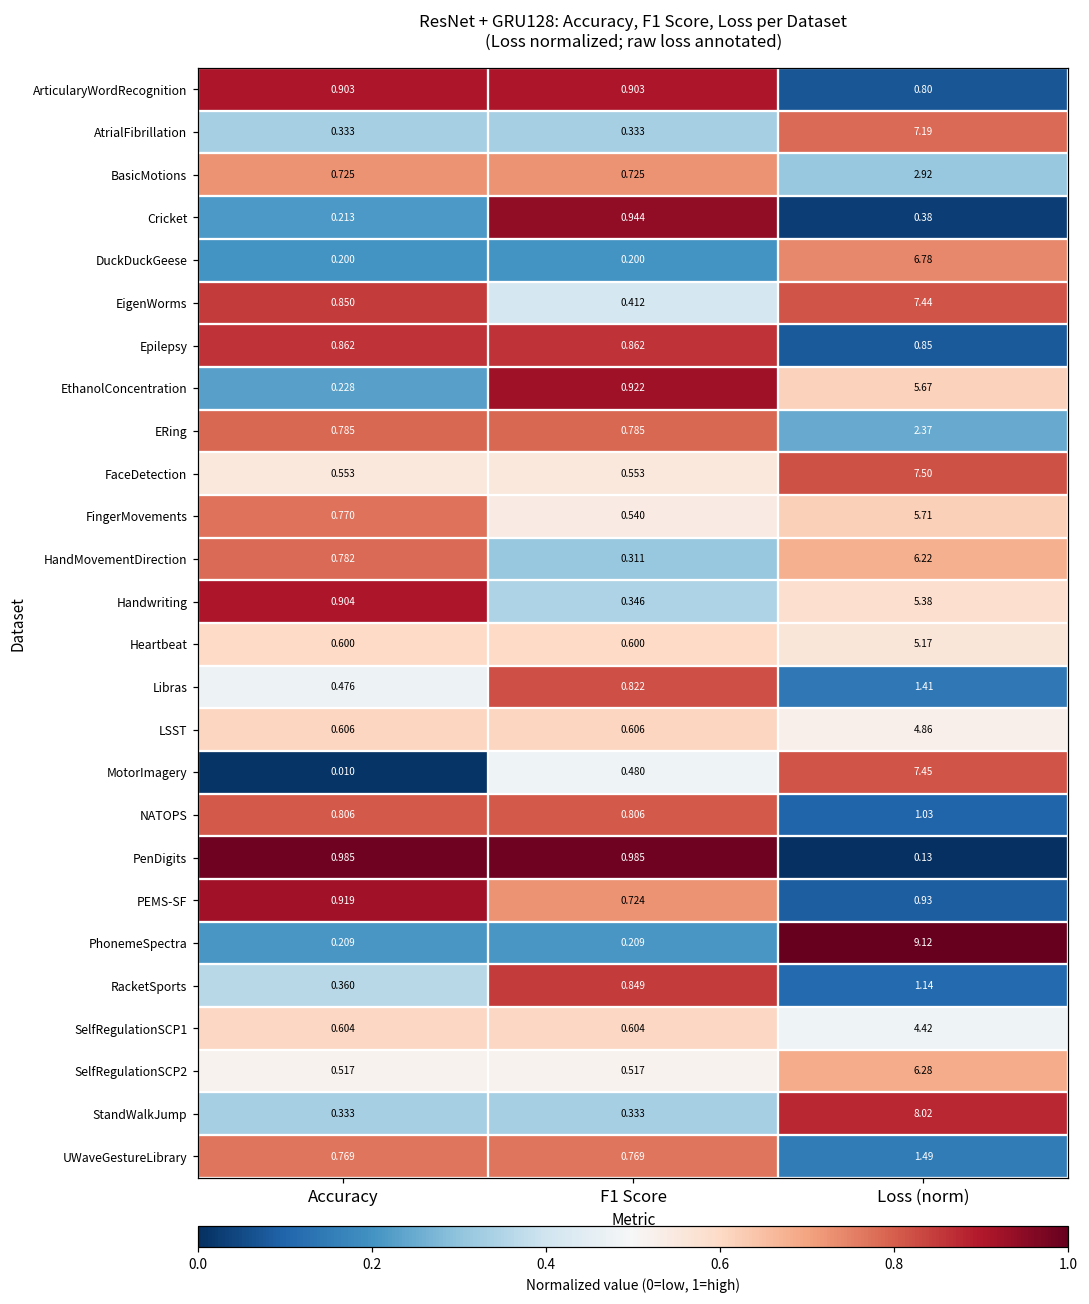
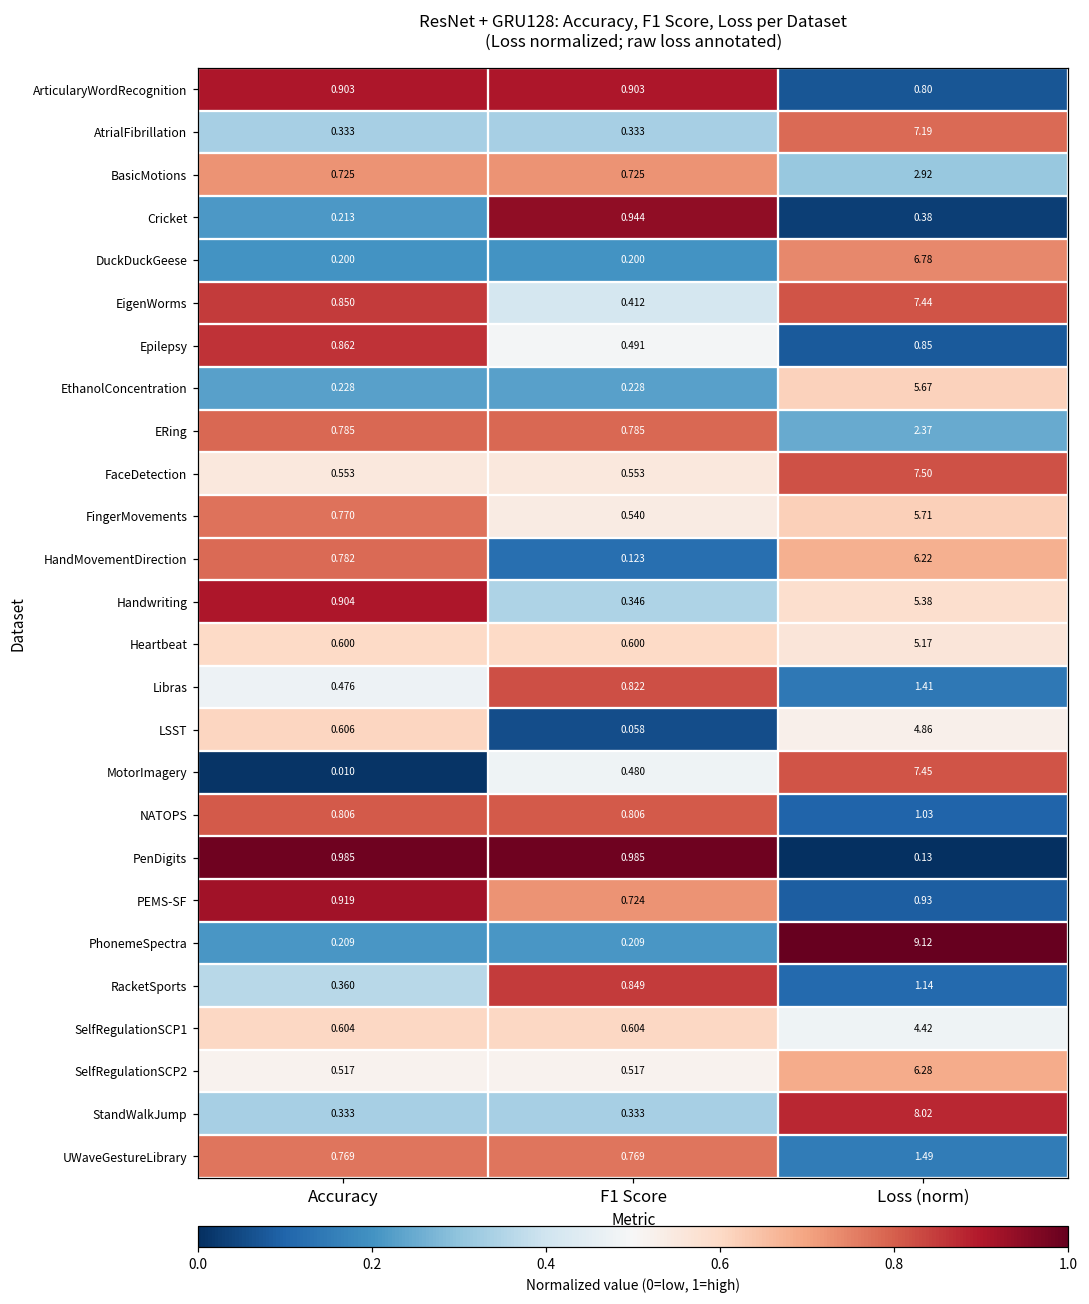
Epilepsy, F1 Score: 0.862 -> 0.491
EthanolConcentration, F1 Score: 0.922 -> 0.228
HandMovementDirection, F1 Score: 0.311 -> 0.123
LSST, F1 Score: 0.606 -> 0.058
